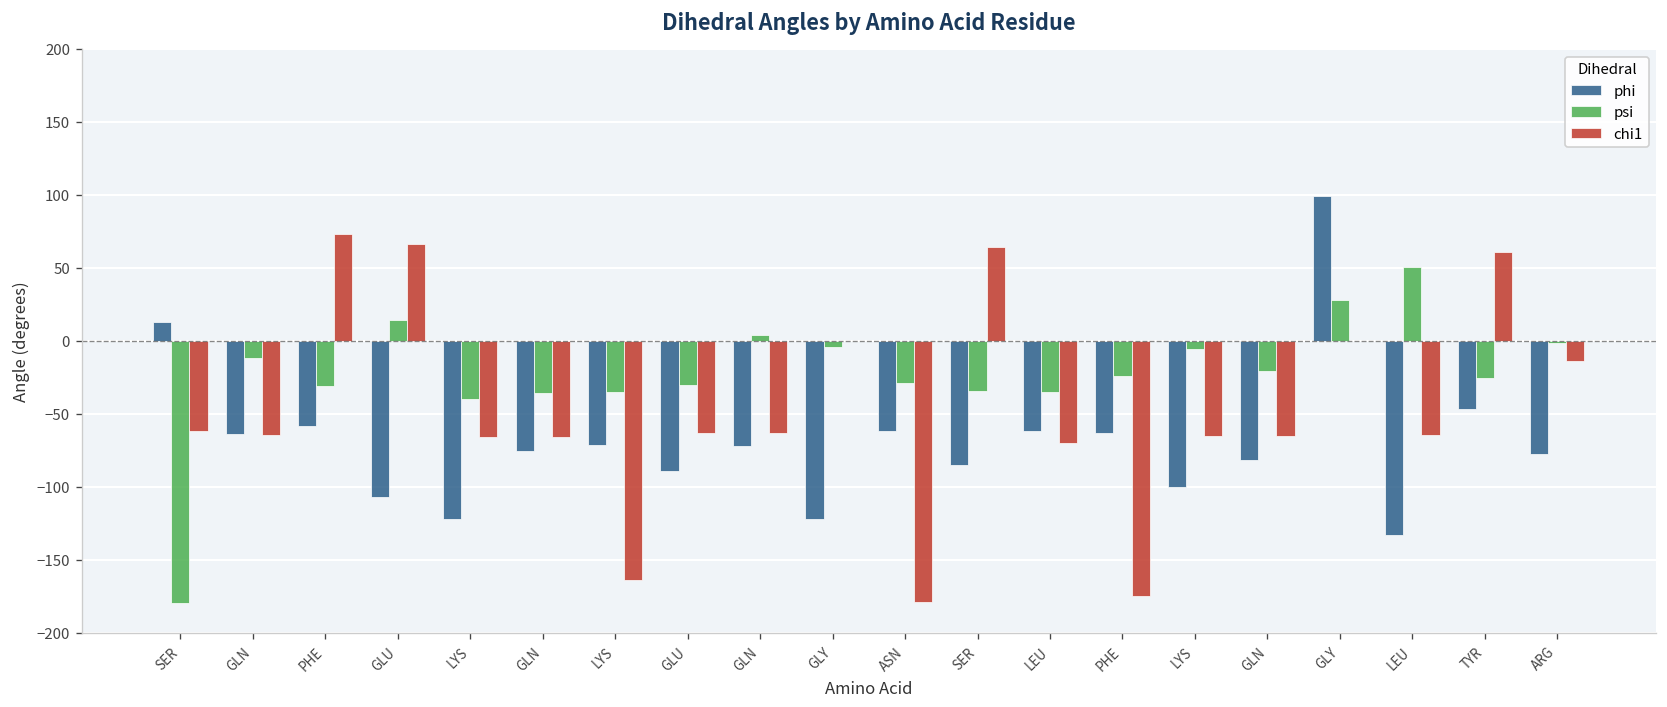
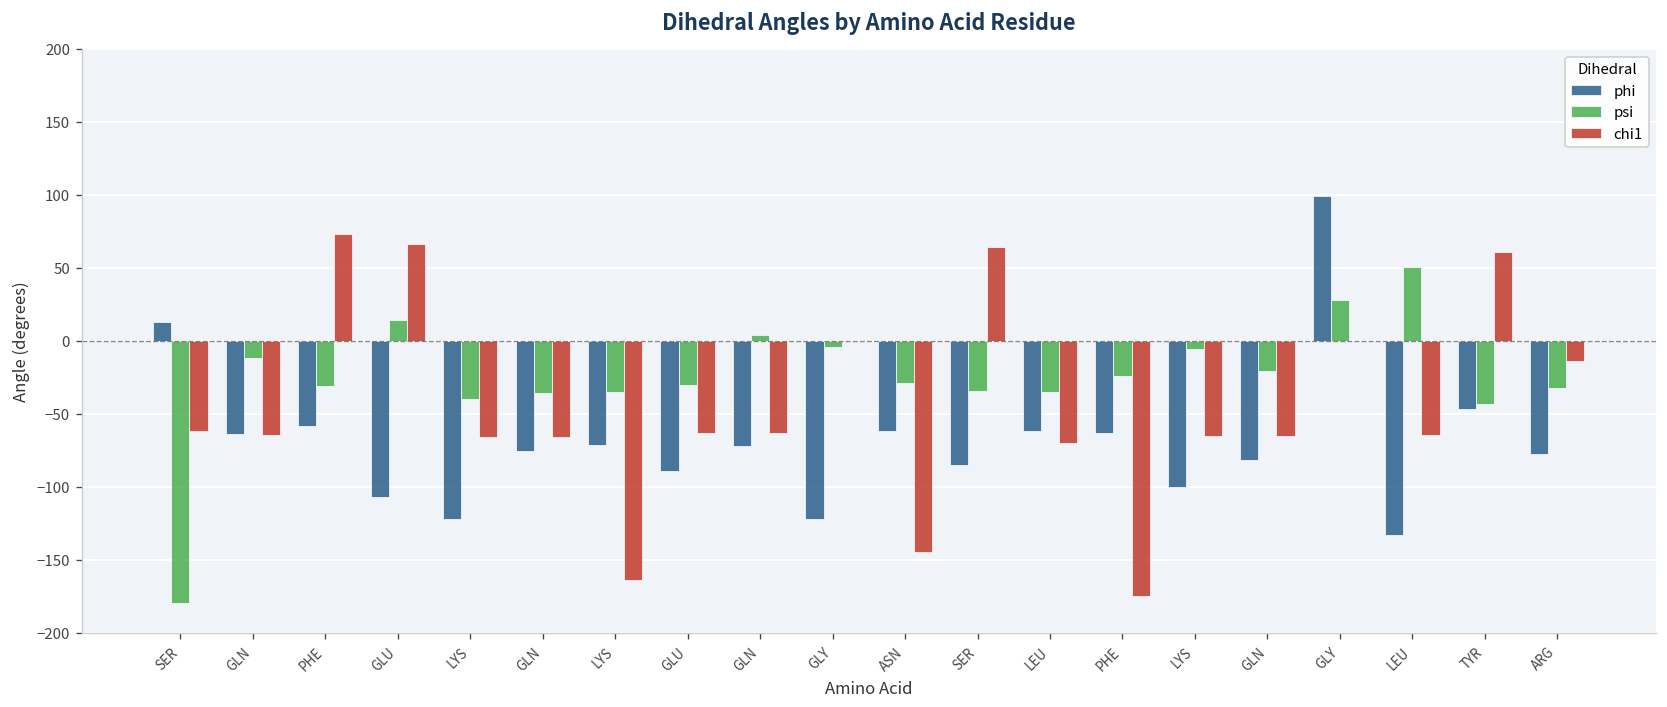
chi1, ASN: -179 -> -145
psi, TYR: -25 -> -43
psi, ARG: -1 -> -32
